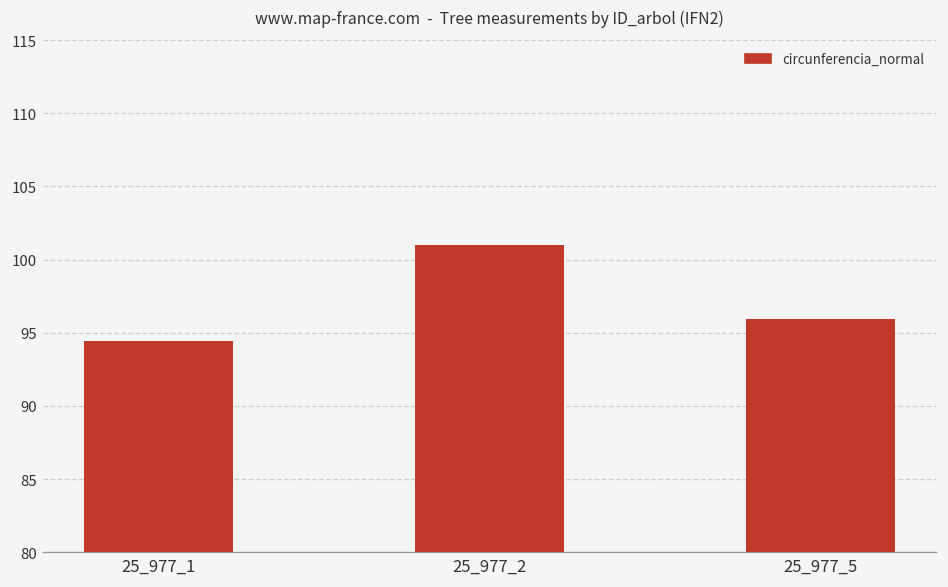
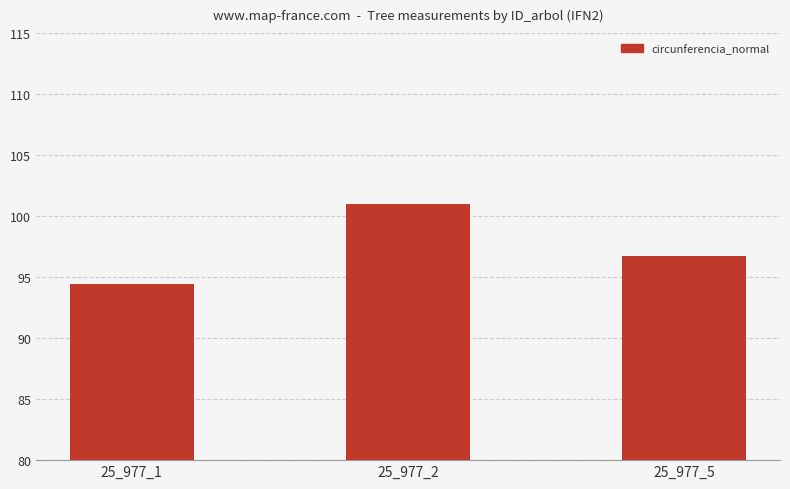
25_977_5: 96.0 -> 96.8
